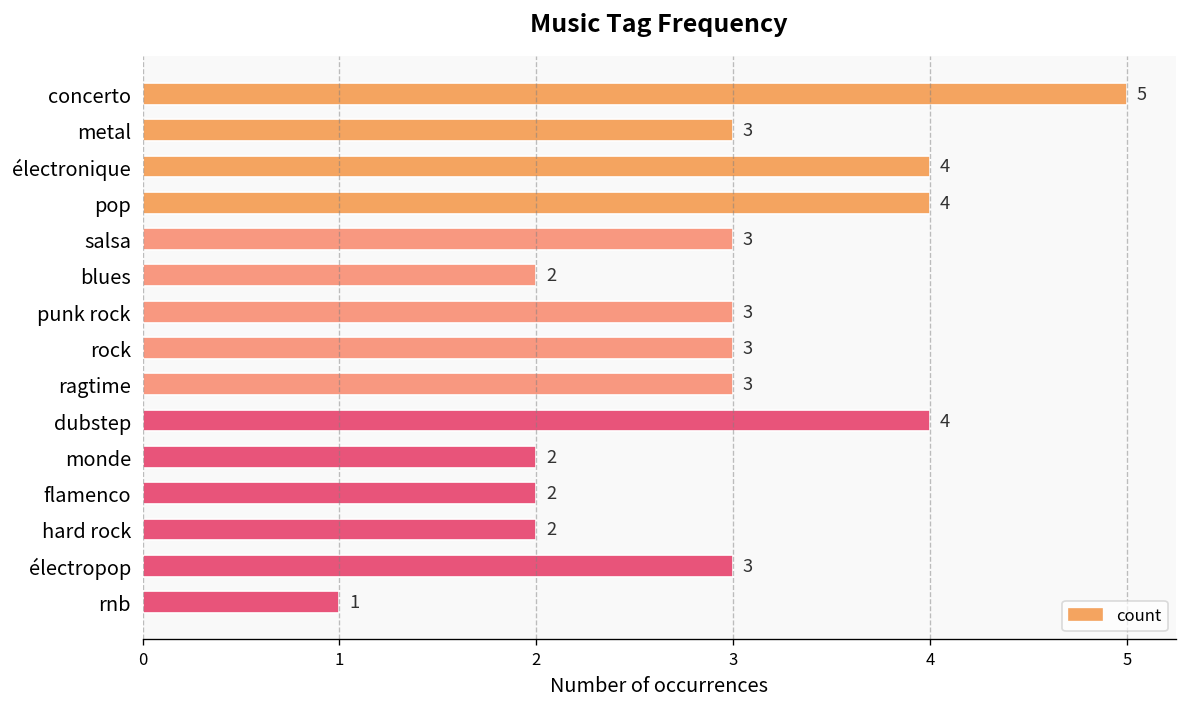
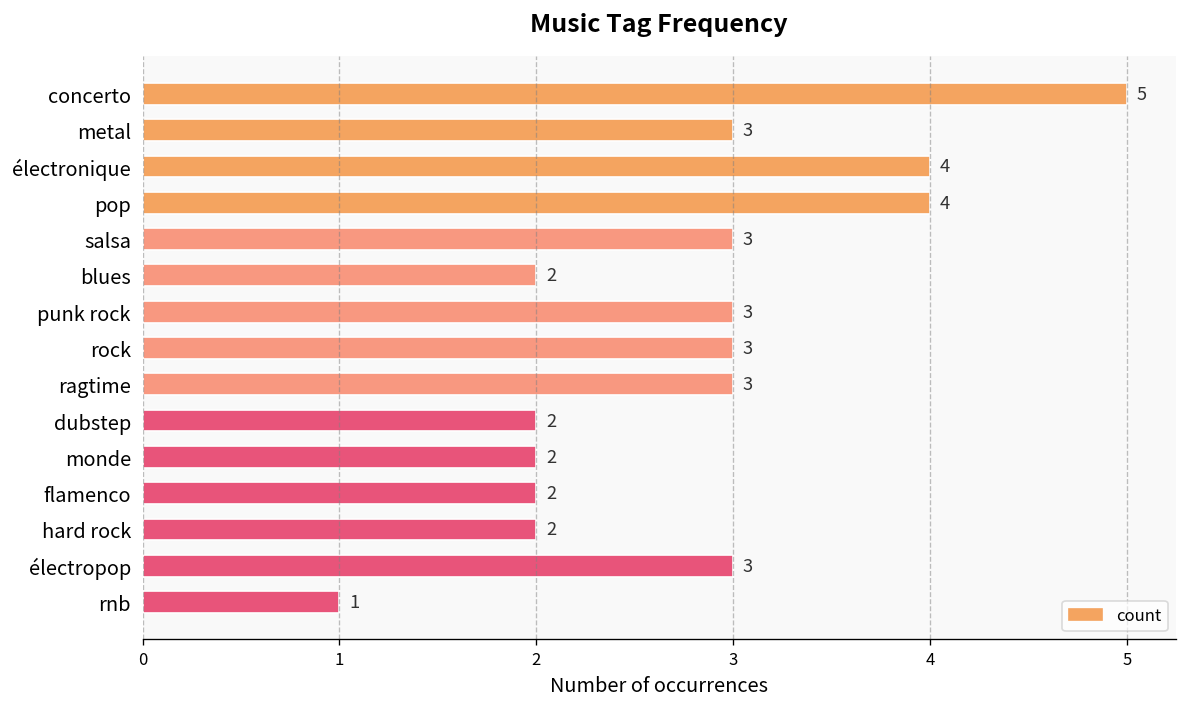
dubstep: 4 -> 2
